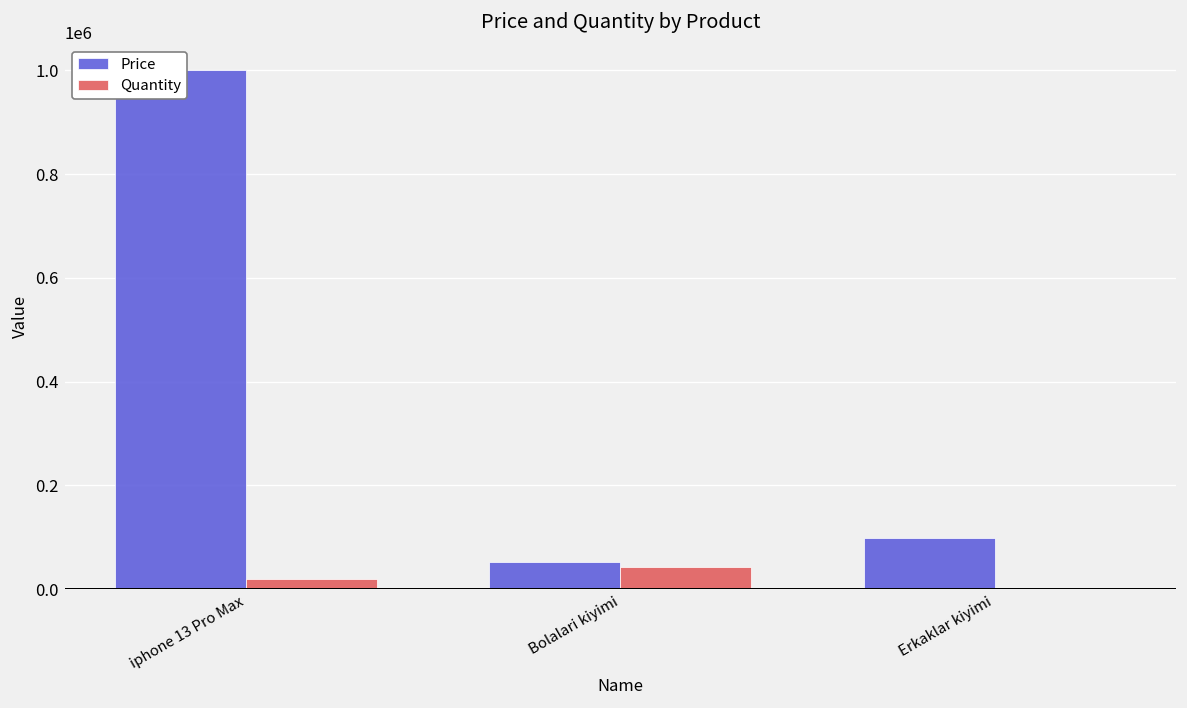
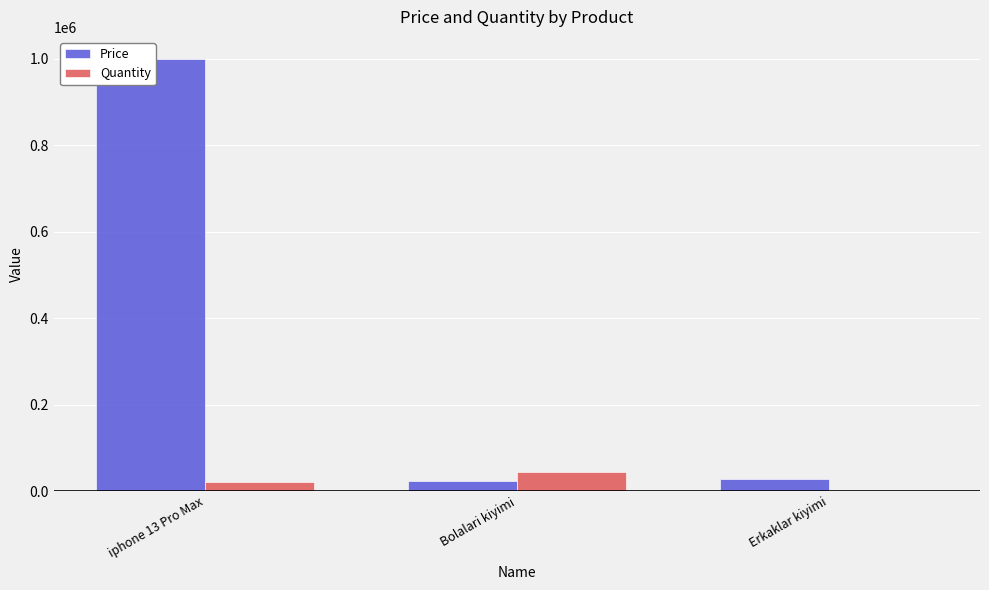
Price, Bolalari kiyimi: 50000 -> 20000
Price, Erkaklar kiyimi: 100000 -> 30000
